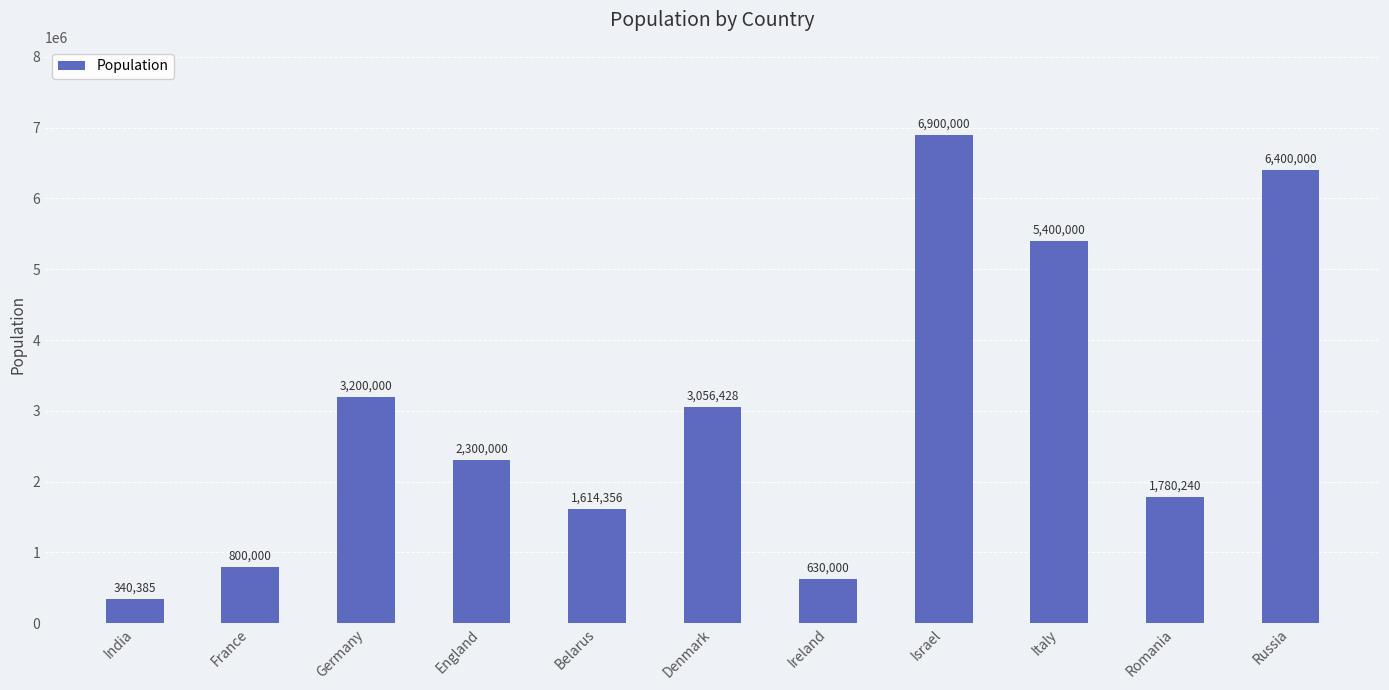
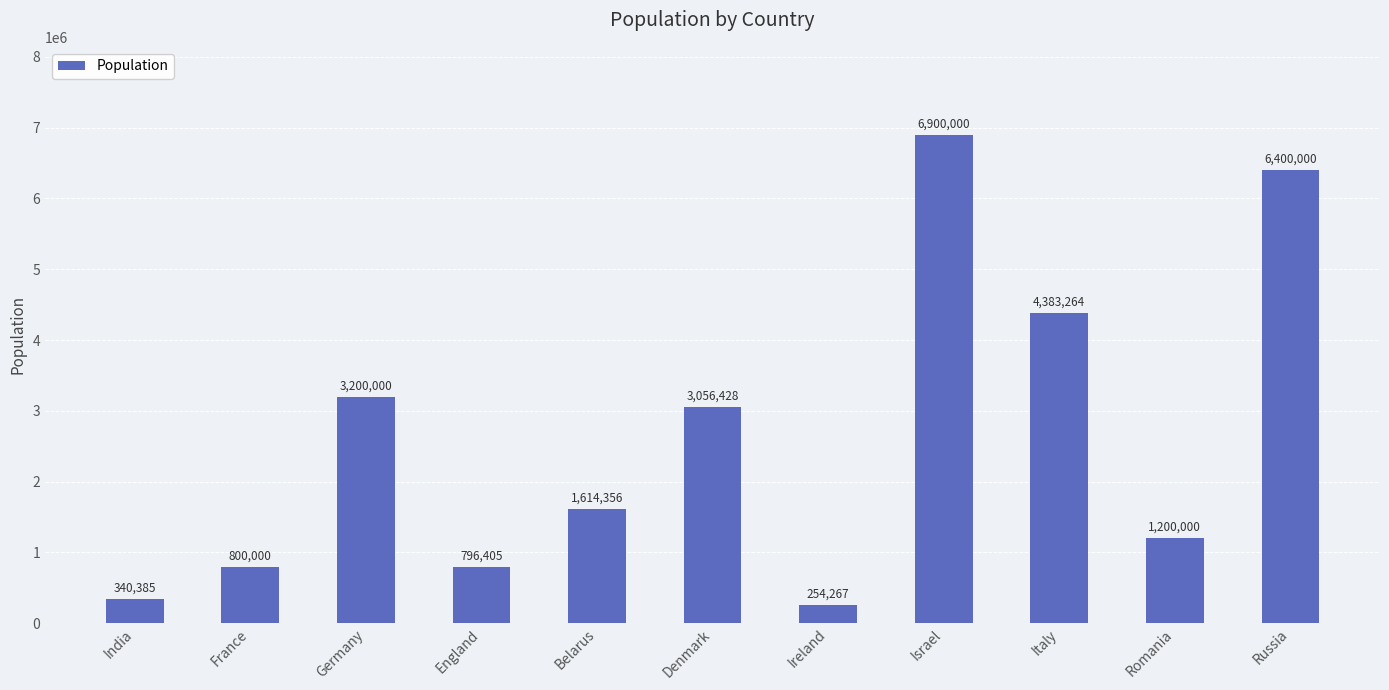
England: 2,300,000 -> 796,405
Ireland: 630,000 -> 254,267
Italy: 5,400,000 -> 4,383,264
Romania: 1,780,240 -> 1,200,000
